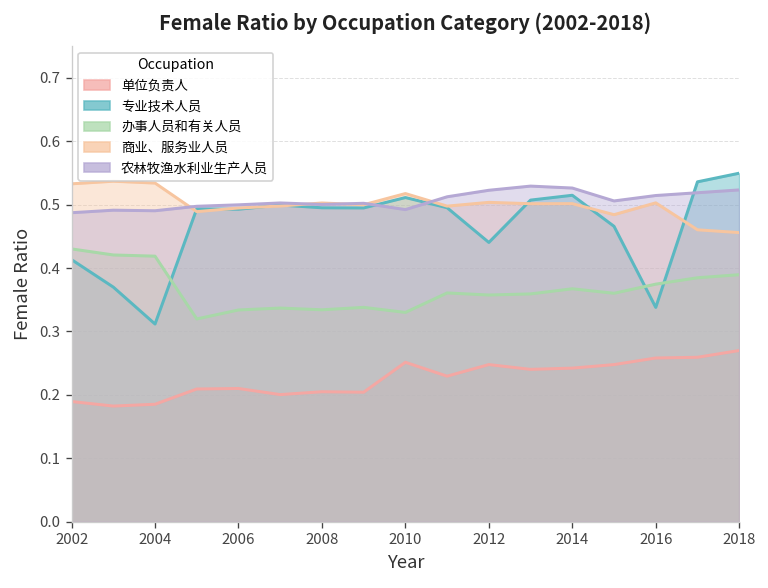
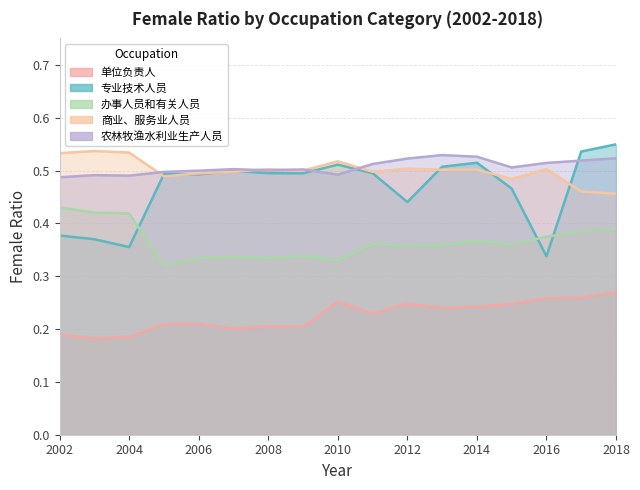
专业技术人员, 2002: 0.41 -> 0.38
专业技术人员, 2004: 0.31 -> 0.36
